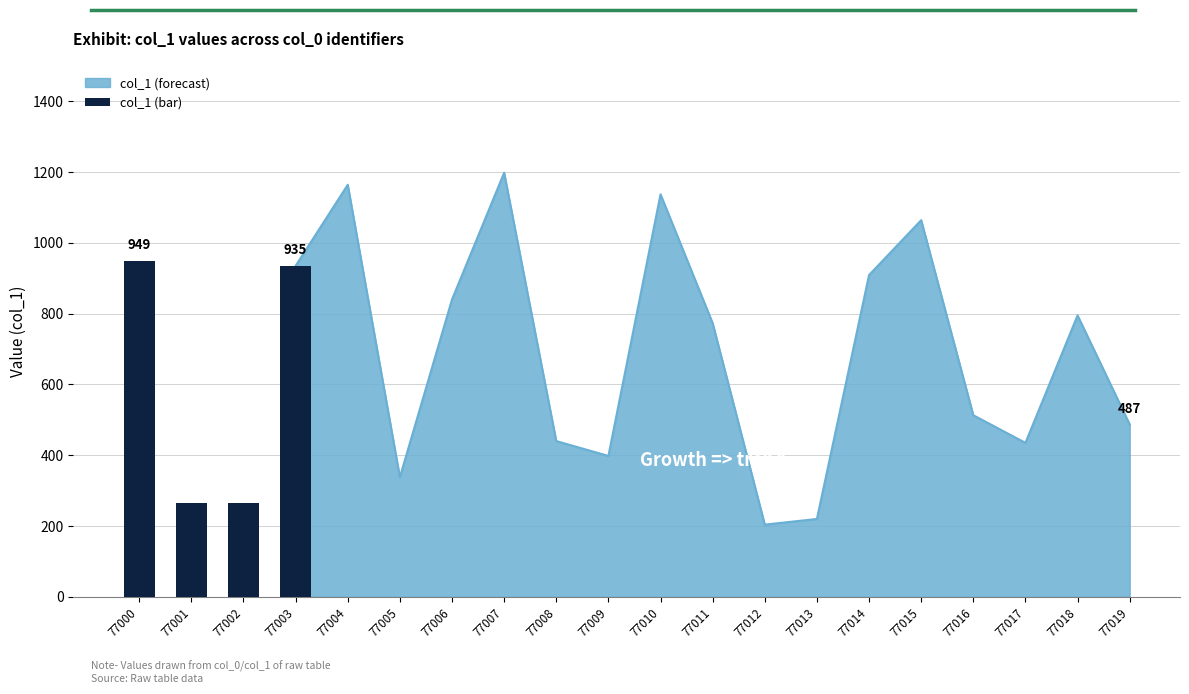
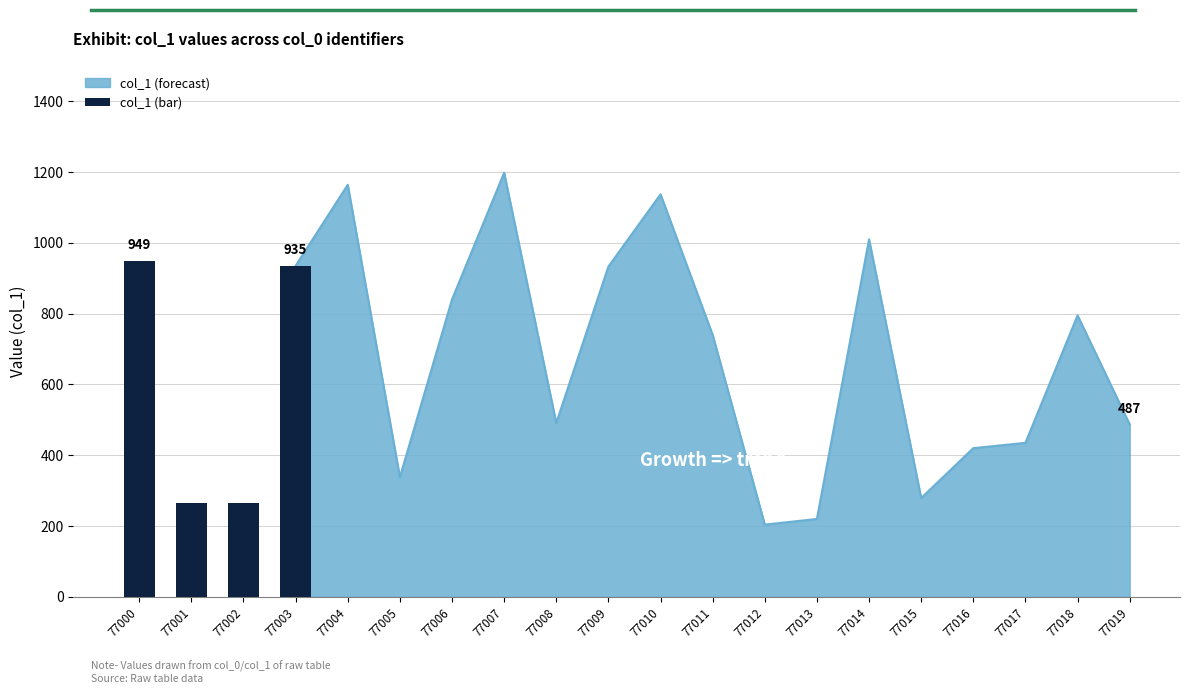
col_1 (forecast), 77008: 440 -> 490
col_1 (forecast), 77009: 400 -> 930
col_1 (forecast), 77011: 770 -> 740
col_1 (forecast), 77014: 910 -> 1010
col_1 (forecast), 77015: 1060 -> 280
col_1 (forecast), 77016: 510 -> 420
